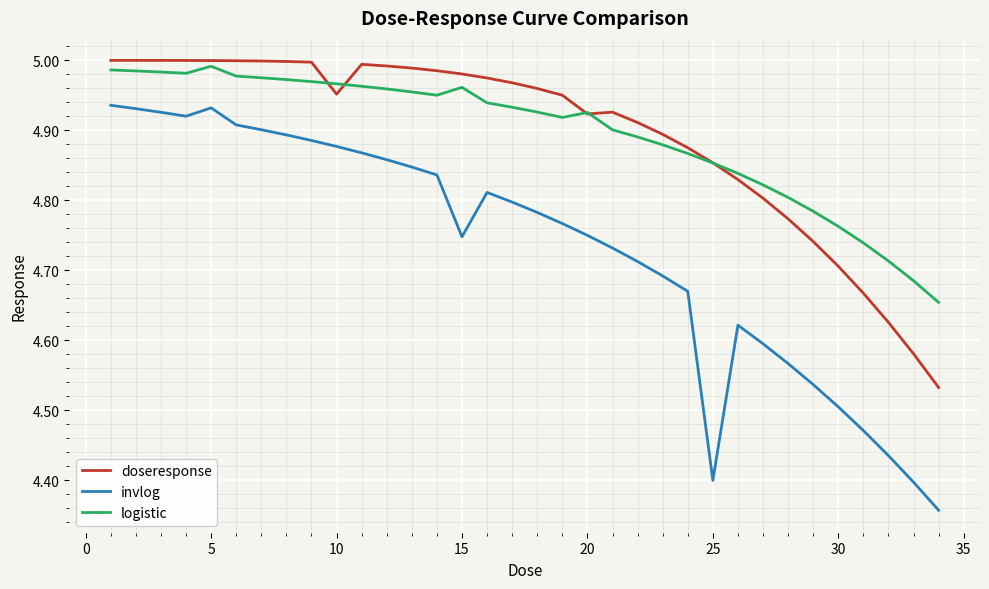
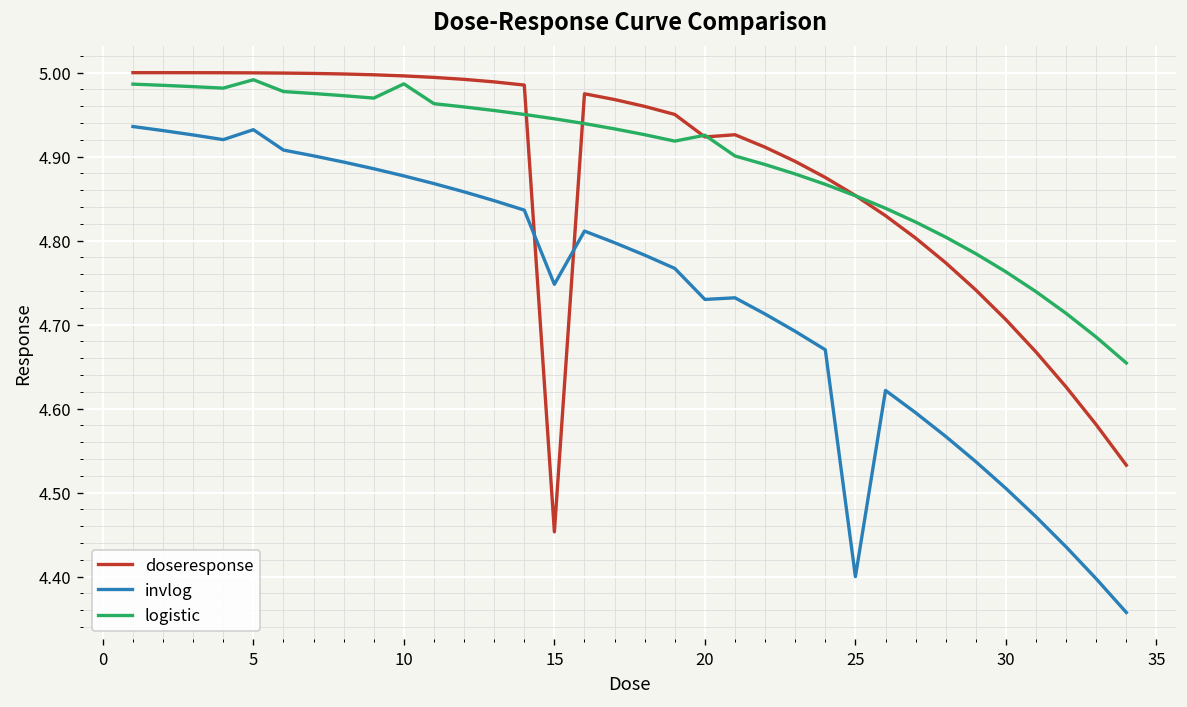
doseresponse, 10: 4.95 -> 5.00
logistic, 10: 4.97 -> 4.99
doseresponse, 15: 4.98 -> 4.45
logistic, 15: 4.96 -> 4.95
invlog, 20: 4.75 -> 4.73
